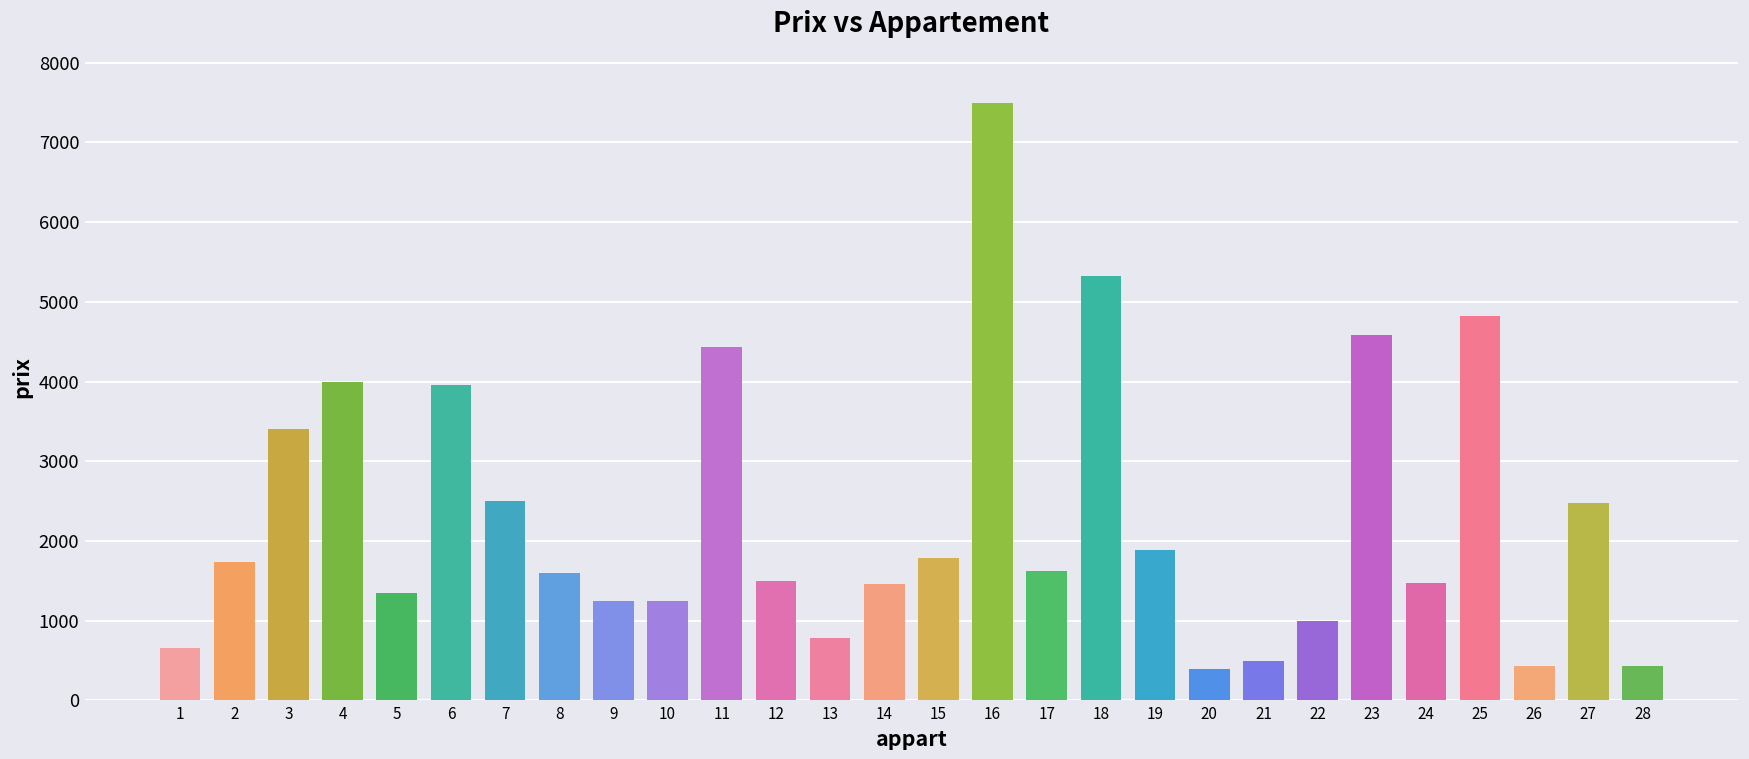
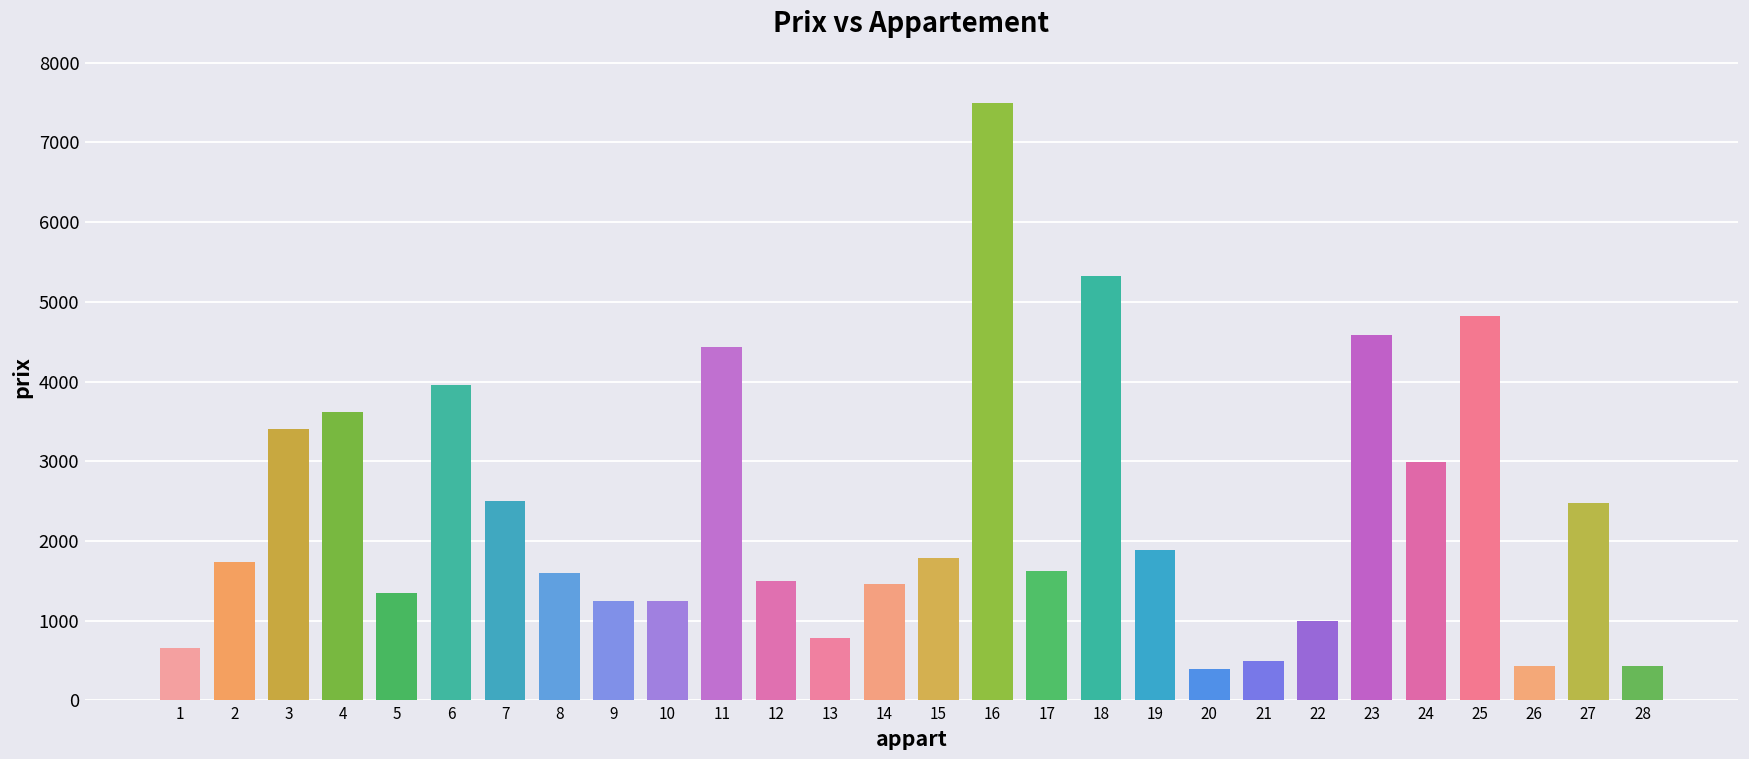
4: 4000 -> 3600
24: 1500 -> 3000
